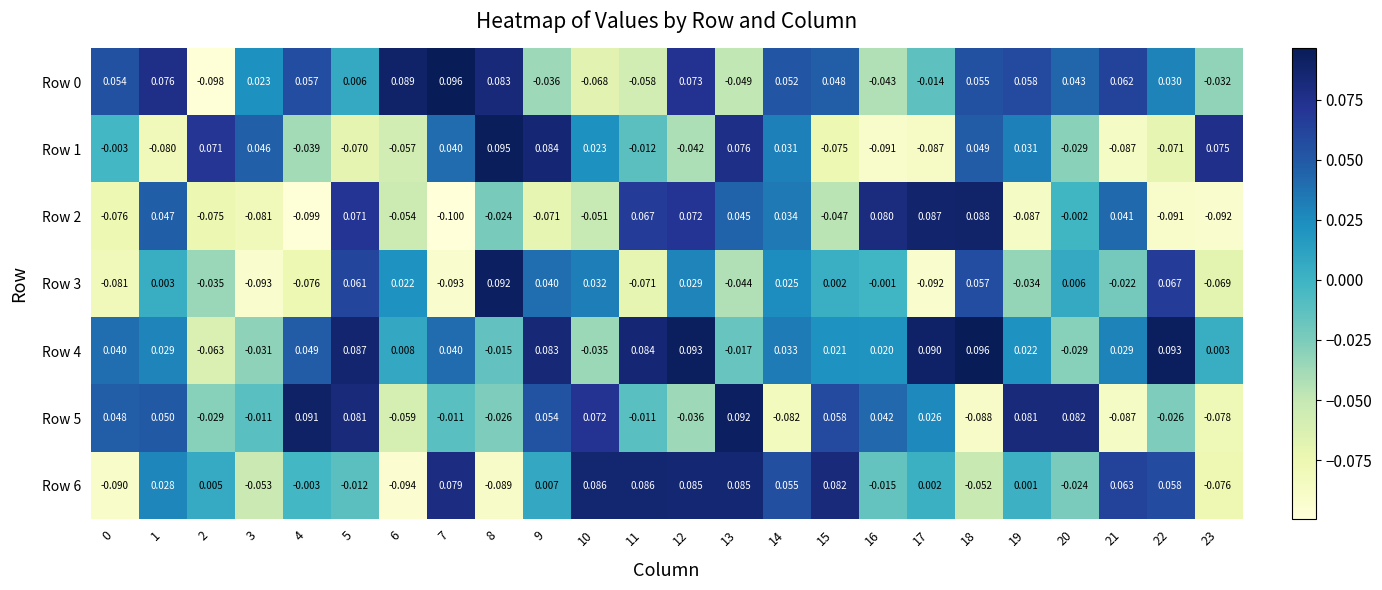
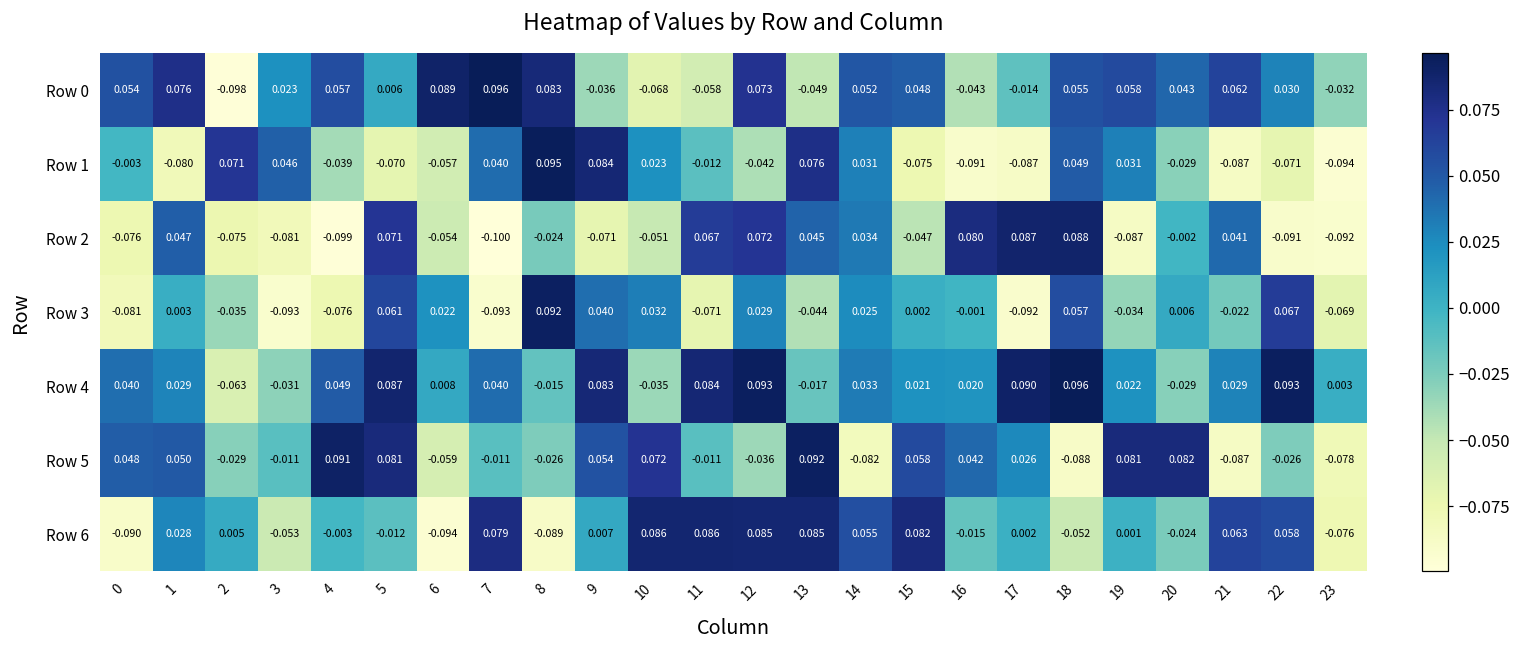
Row 1, 23: 0.075 -> -0.094
